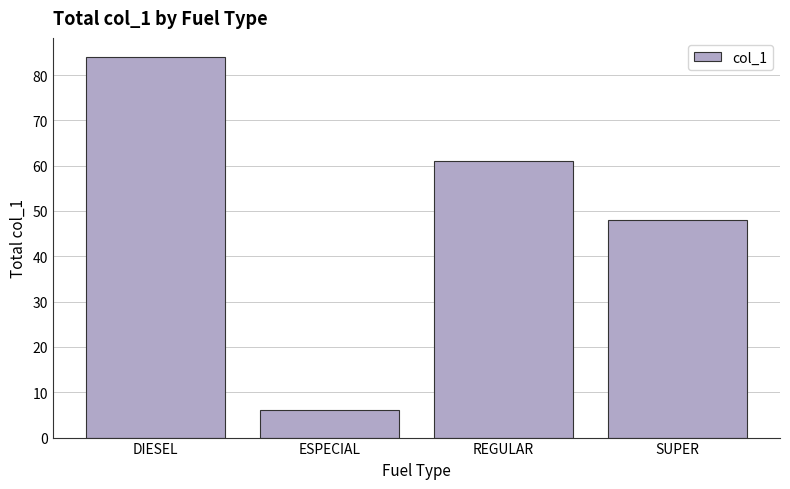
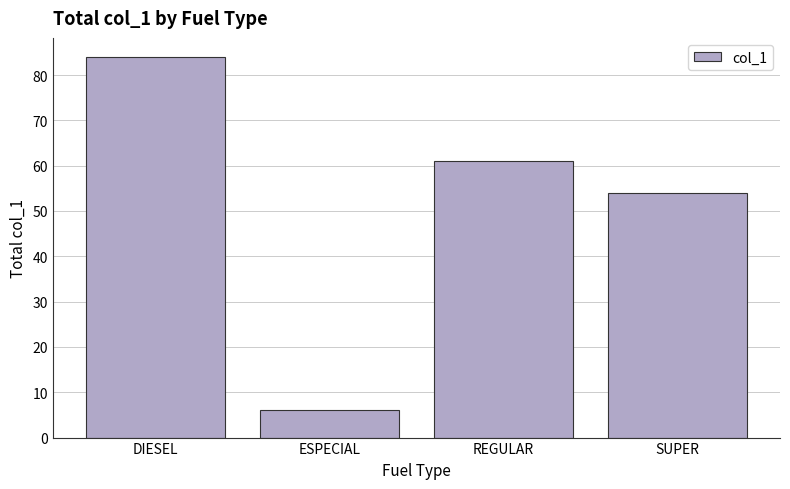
SUPER: 48 -> 54
